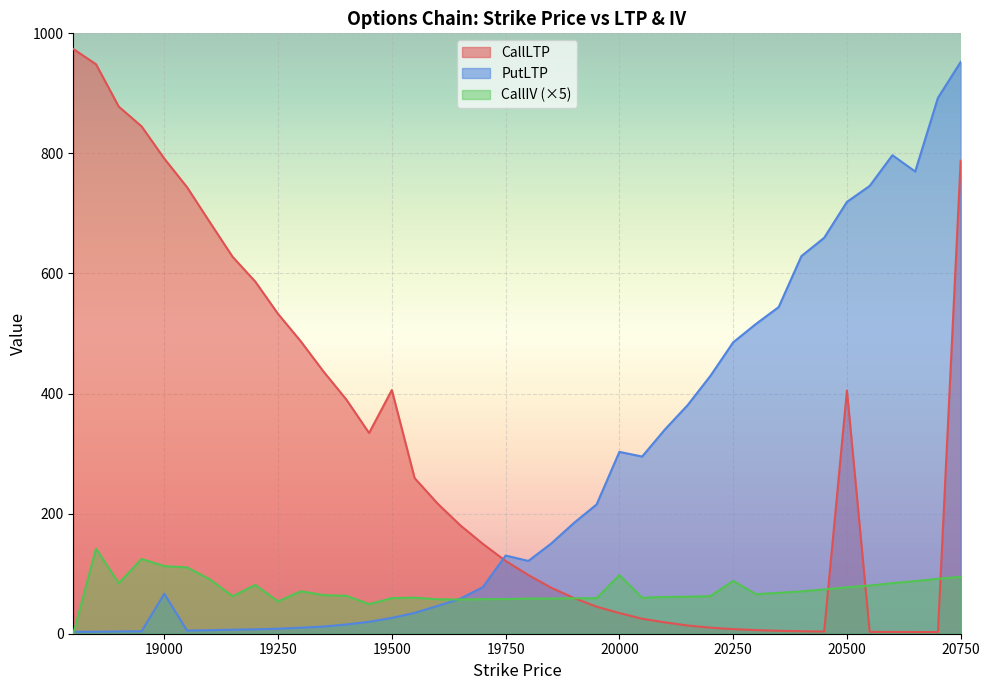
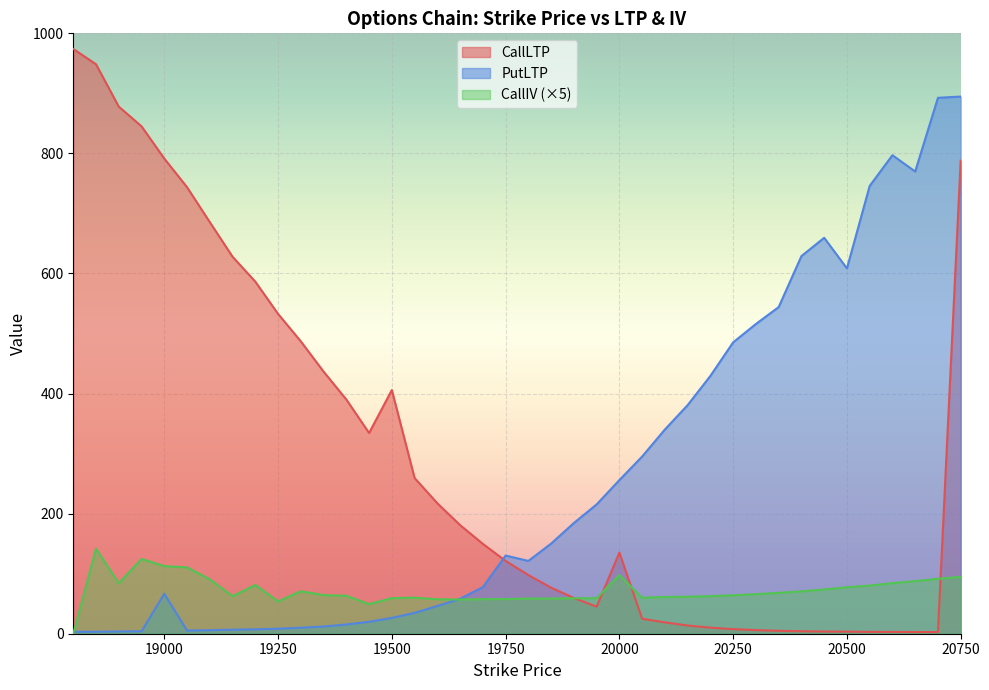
CallLTP, 20000: 30 -> 140
PutLTP, 20000: 300 -> 260
CallIV (×5), 20250: 90 -> 60
CallLTP, 20500: 400 -> 0
PutLTP, 20500: 720 -> 610
PutLTP, 20750: 950 -> 890
